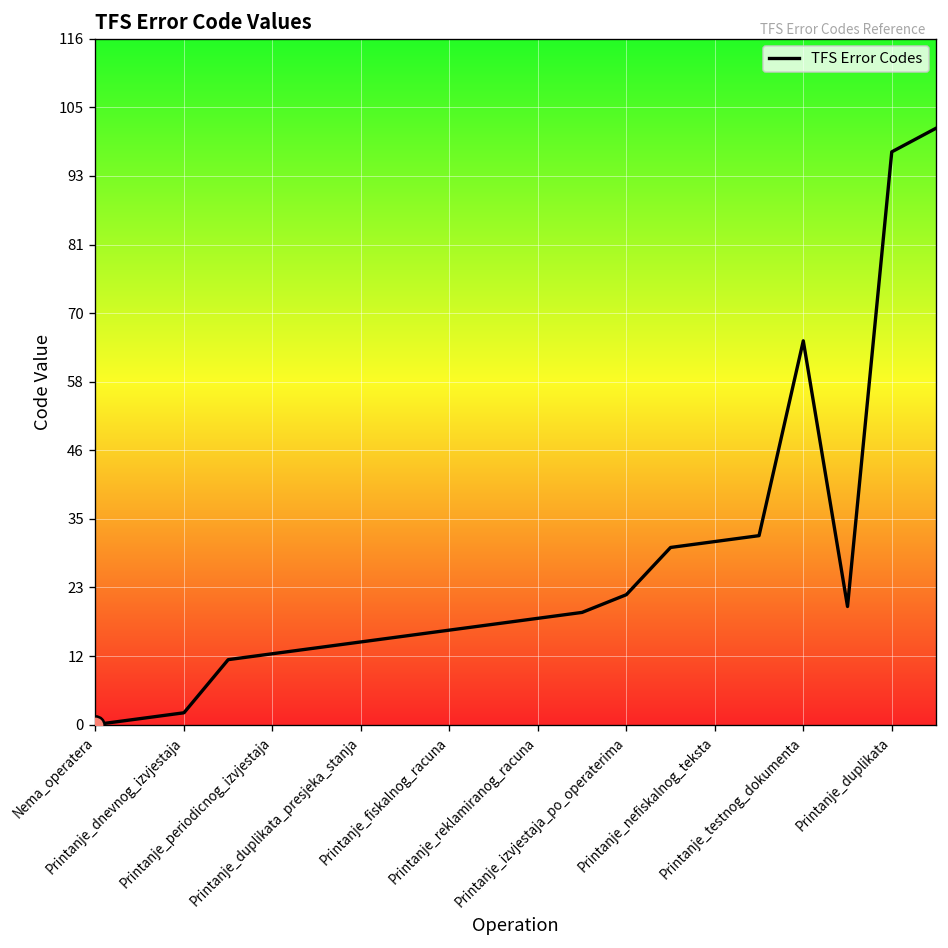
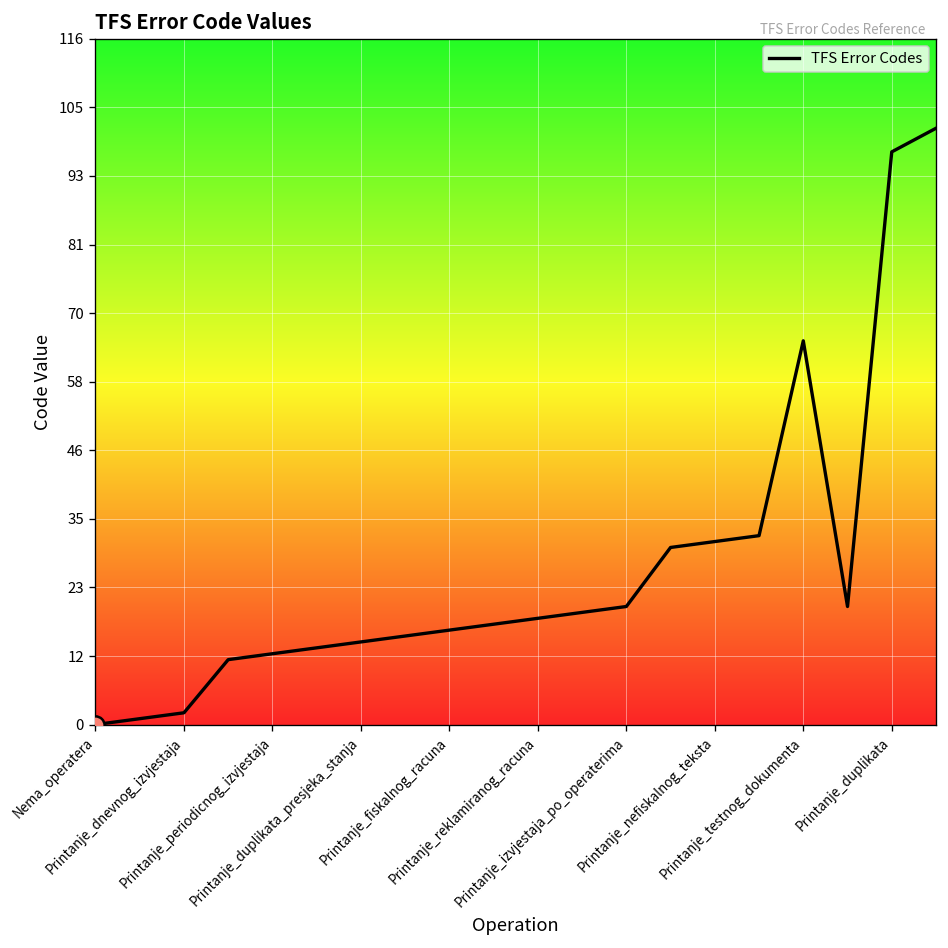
TFS Error Codes, Printanje_izvjestaja_po_operaterima: 22 -> 20
